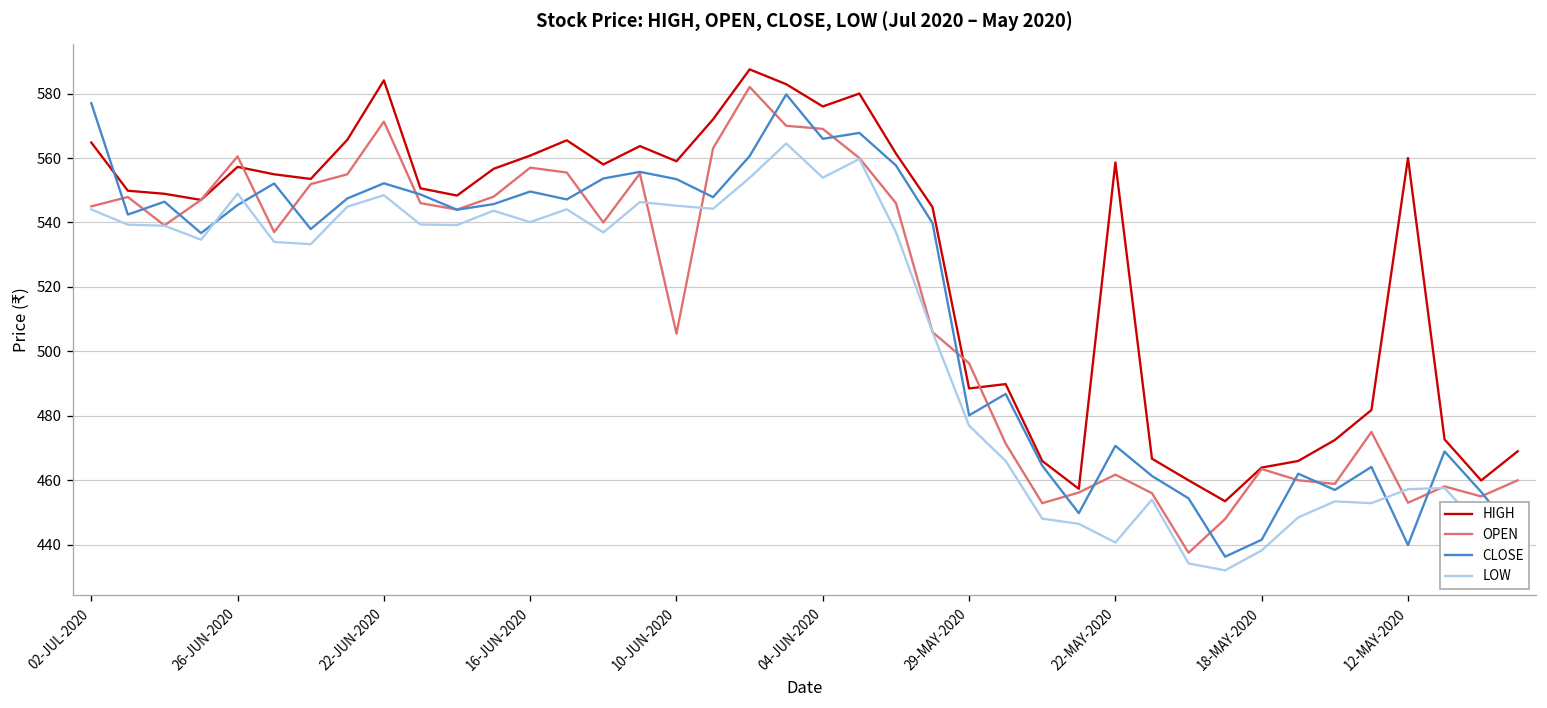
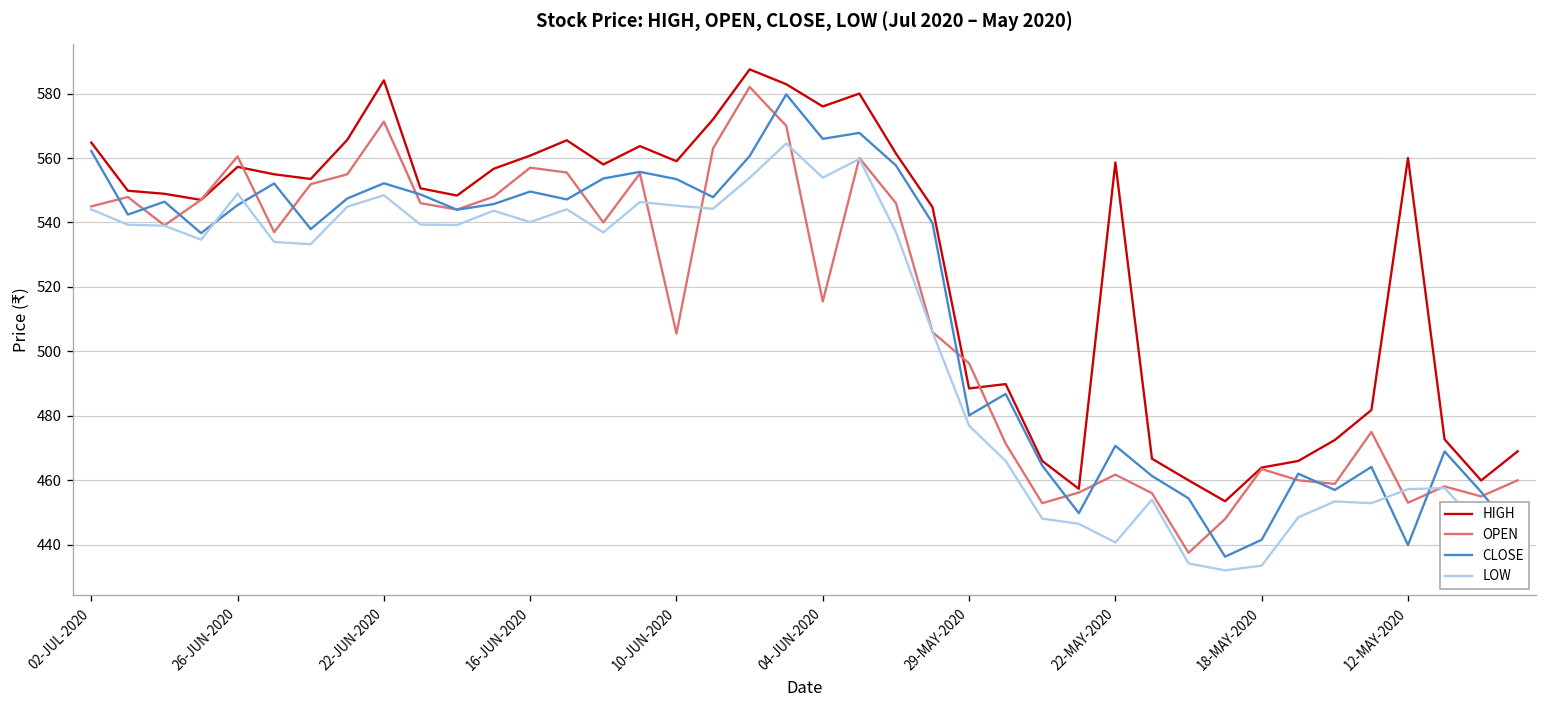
CLOSE, 02-JUL-2020: 577 -> 562
OPEN, 04-JUN-2020: 569 -> 515
LOW, 18-MAY-2020: 438 -> 434
